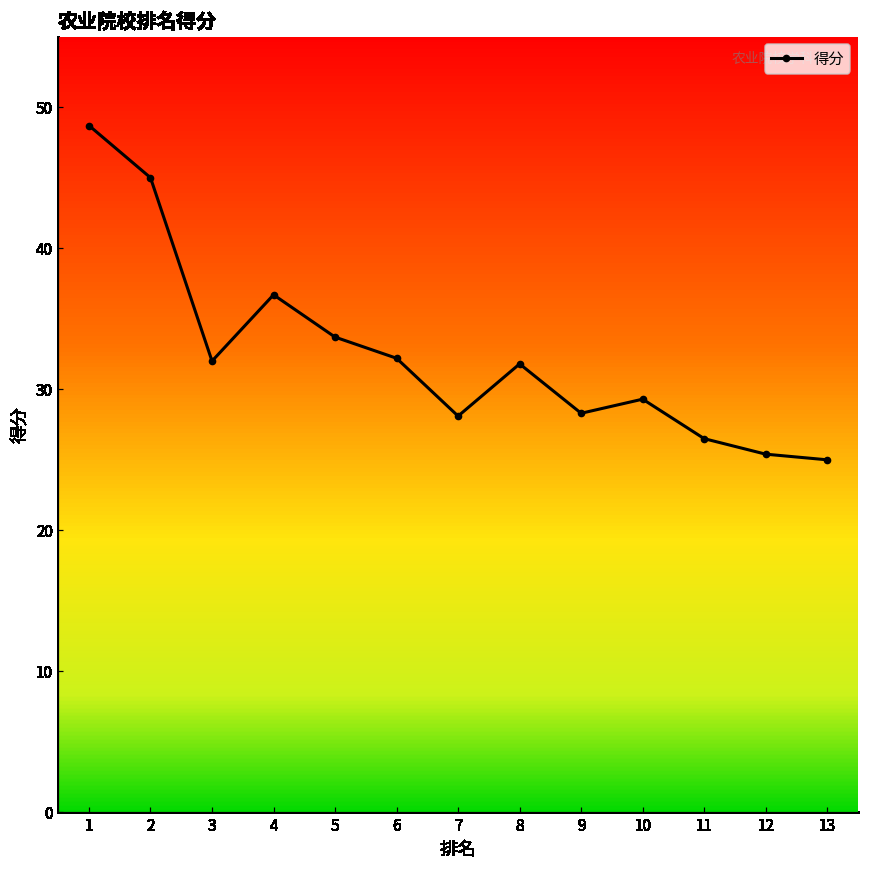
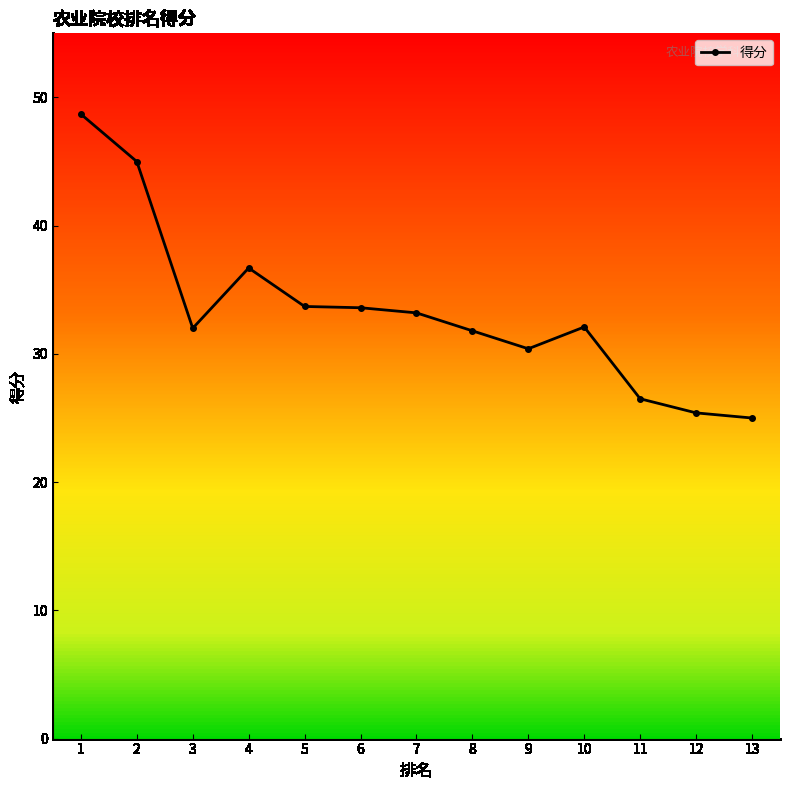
6: 32.2 -> 33.6
7: 28.1 -> 33.2
9: 28.3 -> 30.4
10: 29.3 -> 32.1
